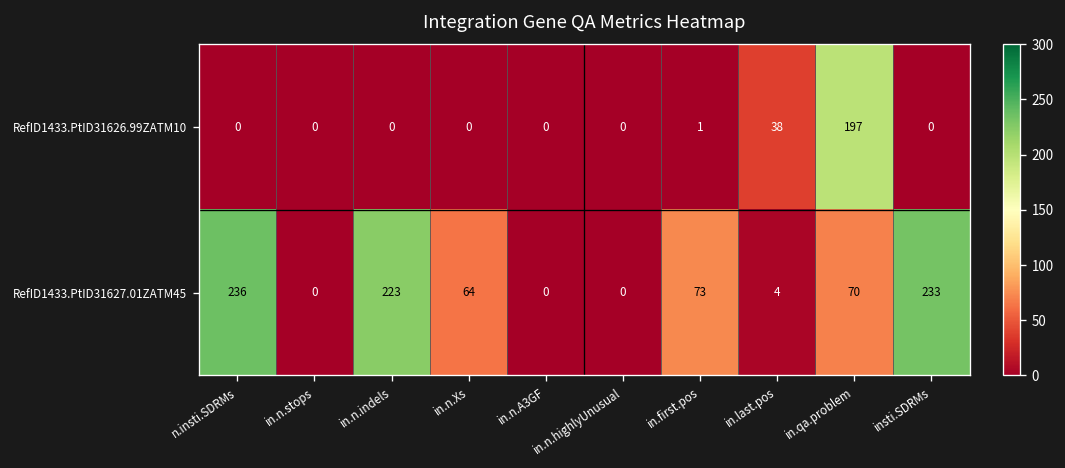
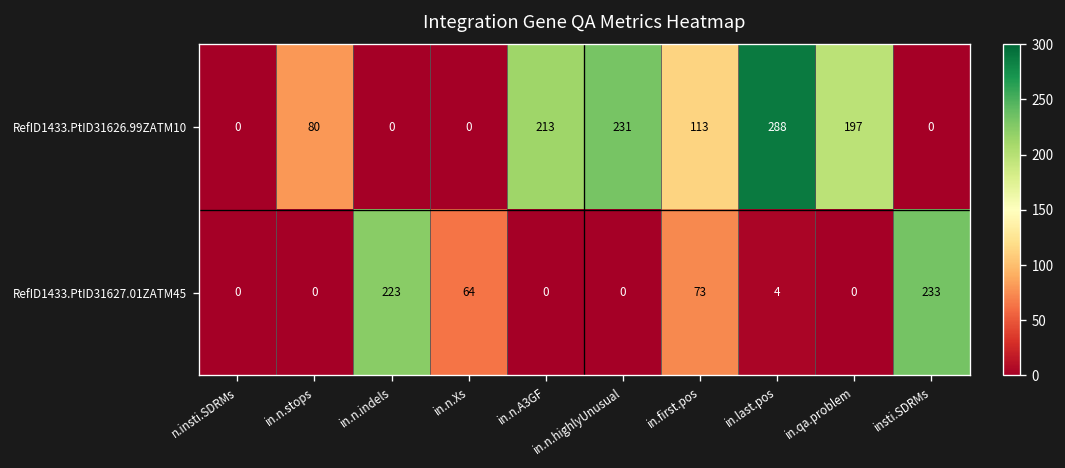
RefID1433.PtID31626.99ZATM10, in.n.stops: 0 -> 80
RefID1433.PtID31626.99ZATM10, in.n.A3GF: 0 -> 213
RefID1433.PtID31626.99ZATM10, in.n.highlyUnusual: 0 -> 231
RefID1433.PtID31626.99ZATM10, in.first.pos: 1 -> 113
RefID1433.PtID31626.99ZATM10, in.last.pos: 38 -> 288
RefID1433.PtID31627.01ZATM45, n.insti.SDRMs: 236 -> 0
RefID1433.PtID31627.01ZATM45, in.qa.problem: 70 -> 0
